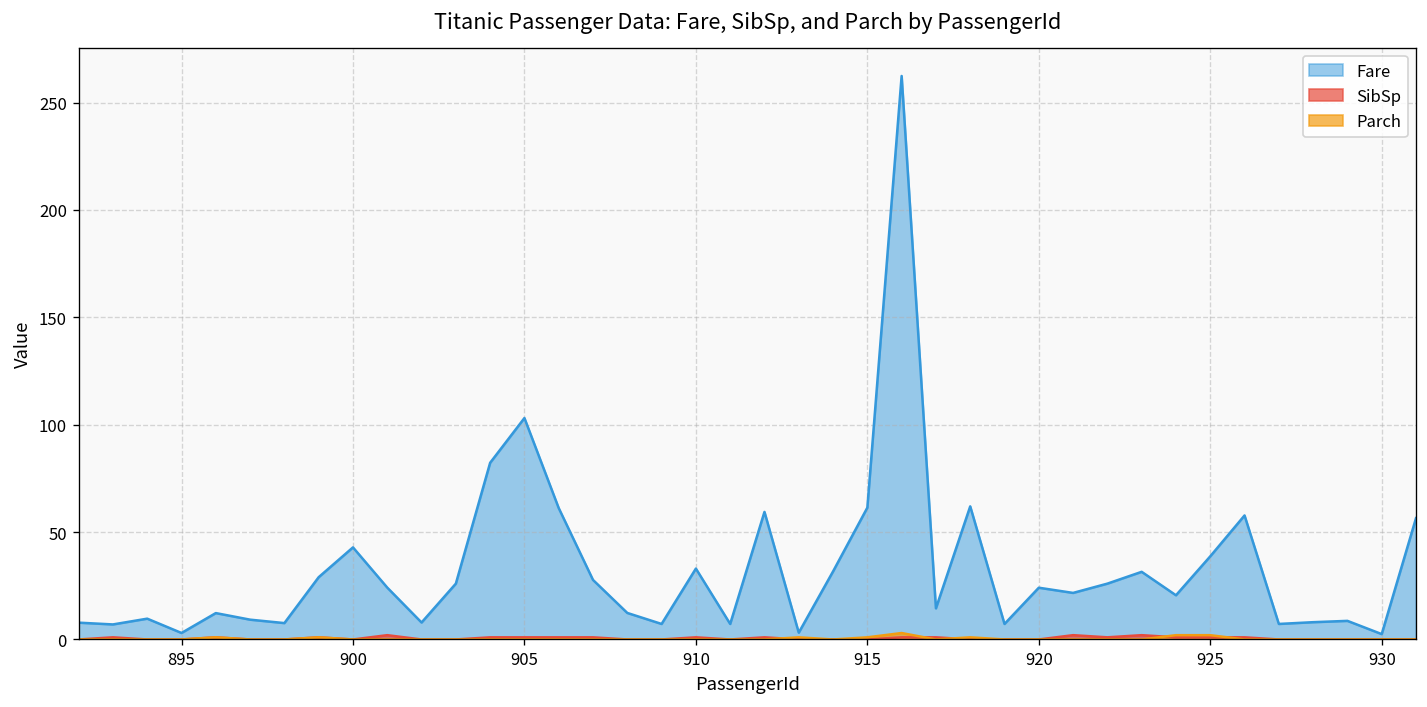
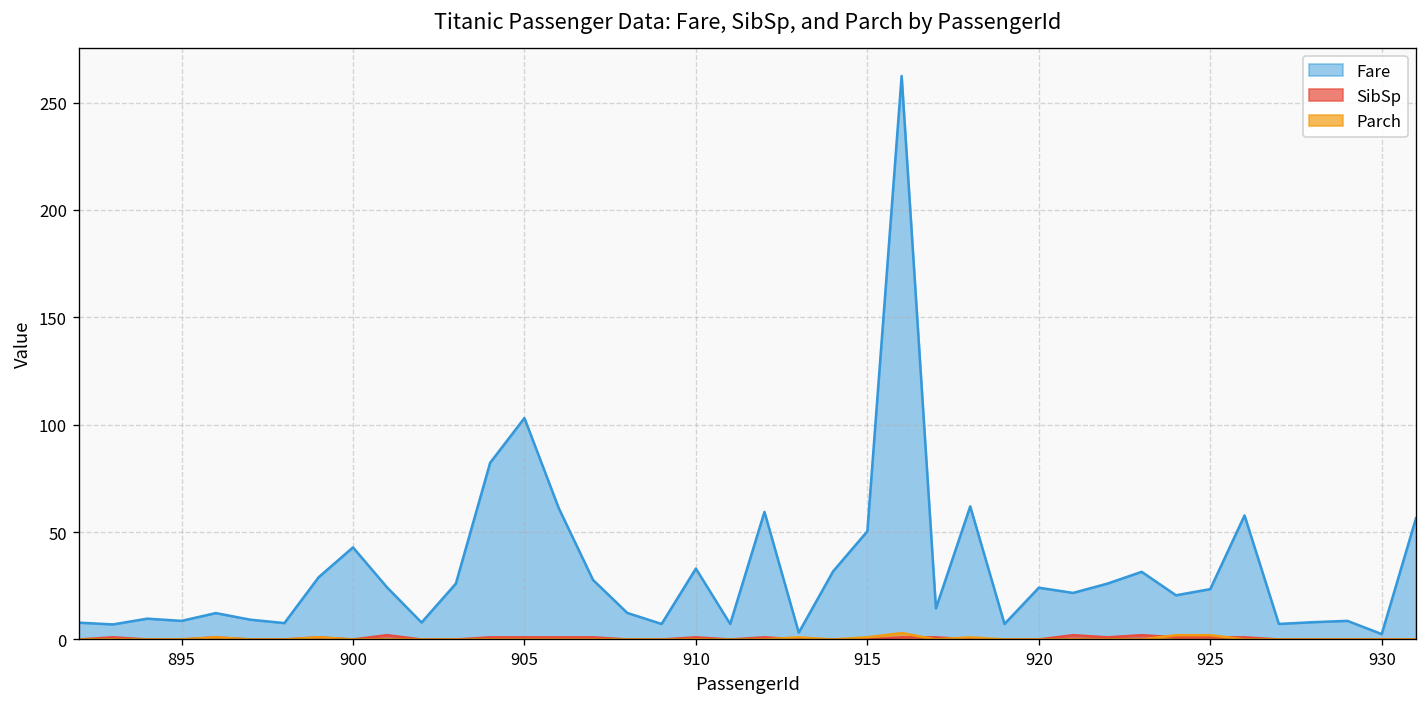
Fare, 895: 3 -> 9
Fare, 915: 61 -> 50
Fare, 925: 39 -> 23
